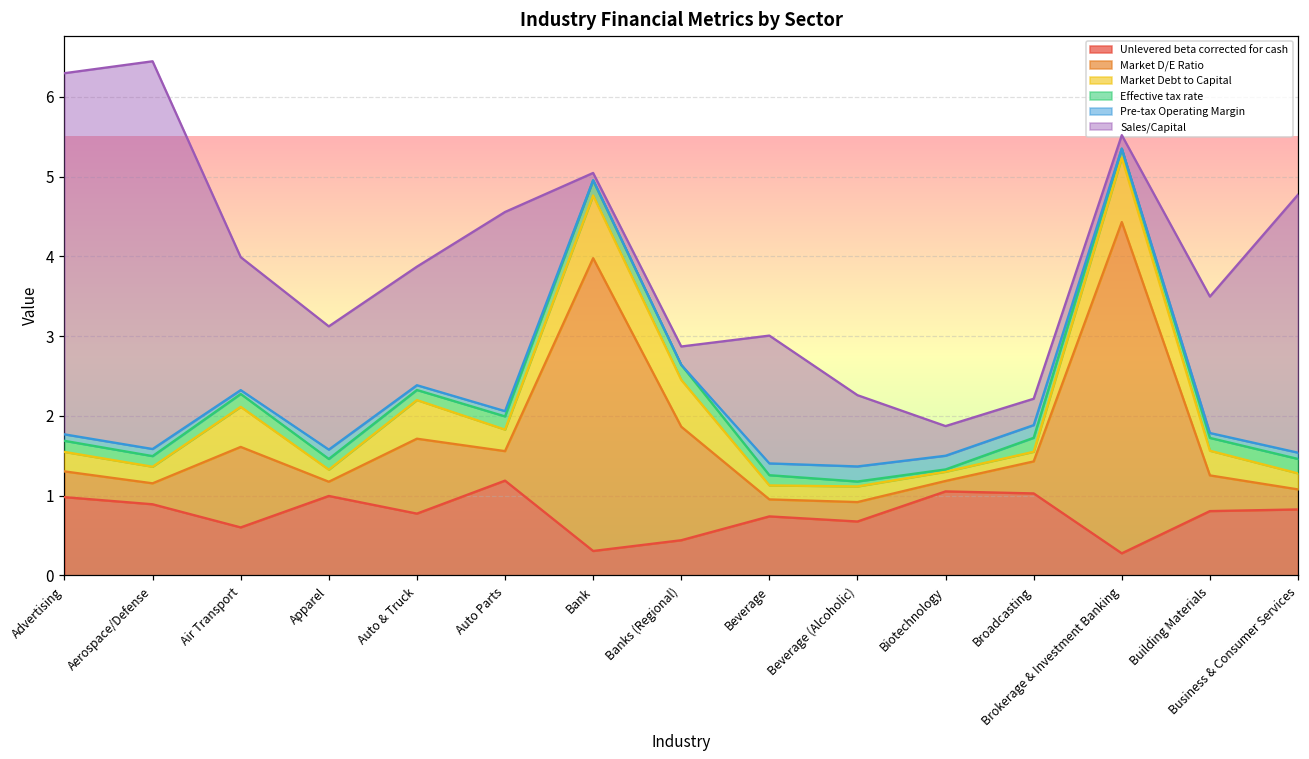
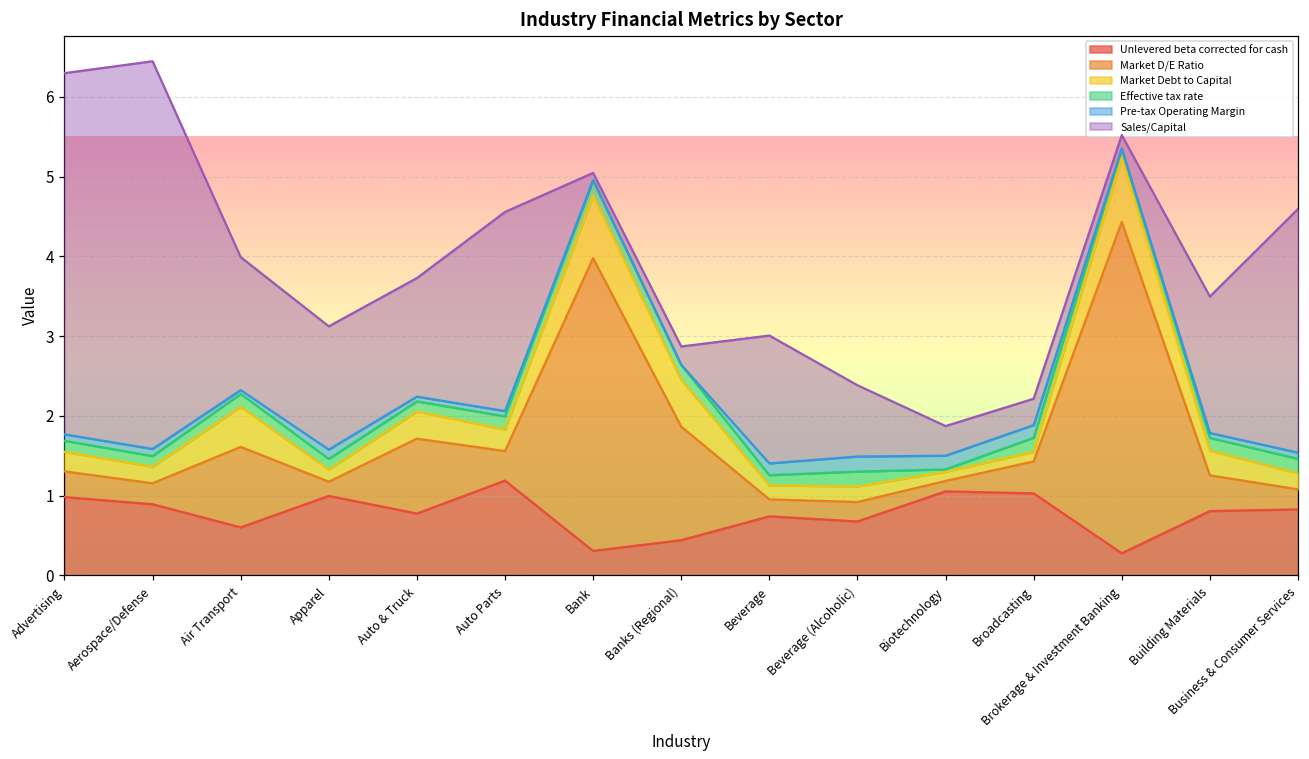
Market Debt to Capital, Auto & Truck: 0.5 -> 0.3
Effective tax rate, Beverage (Alcoholic): 0.1 -> 0.2
Sales/Capital, Business & Consumer Services: 3.2 -> 3.1
